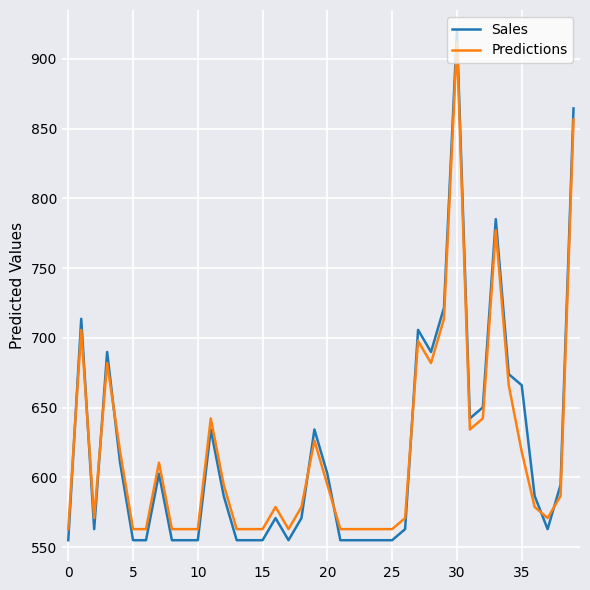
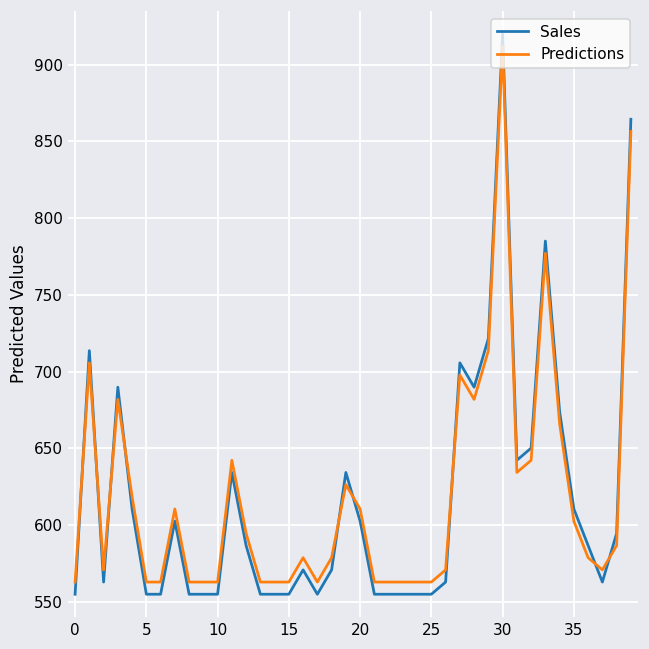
Predictions, 20: 595 -> 611
Sales, 35: 666 -> 611
Predictions, 35: 618 -> 603
